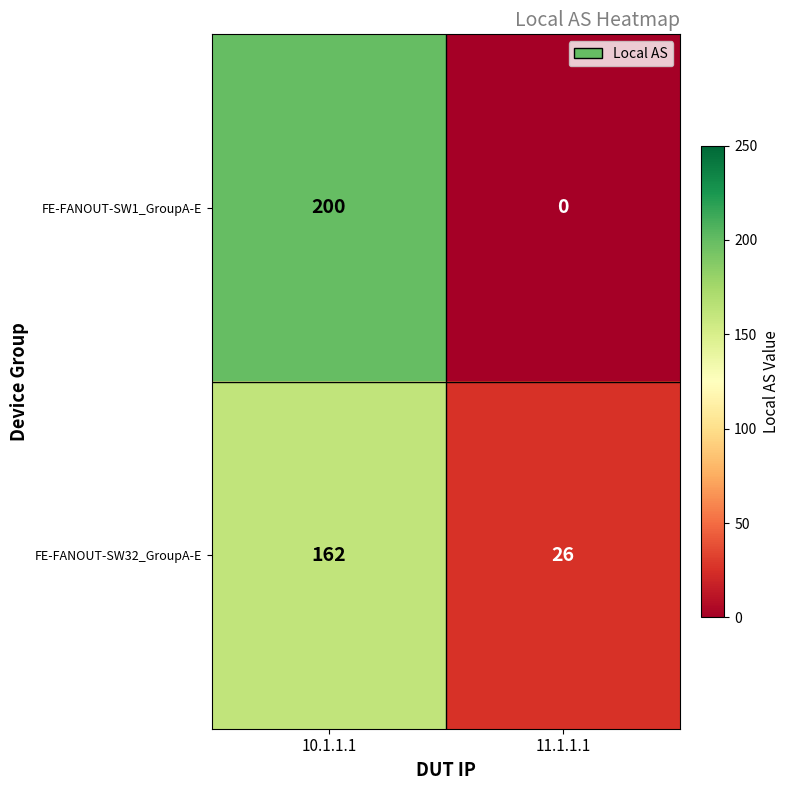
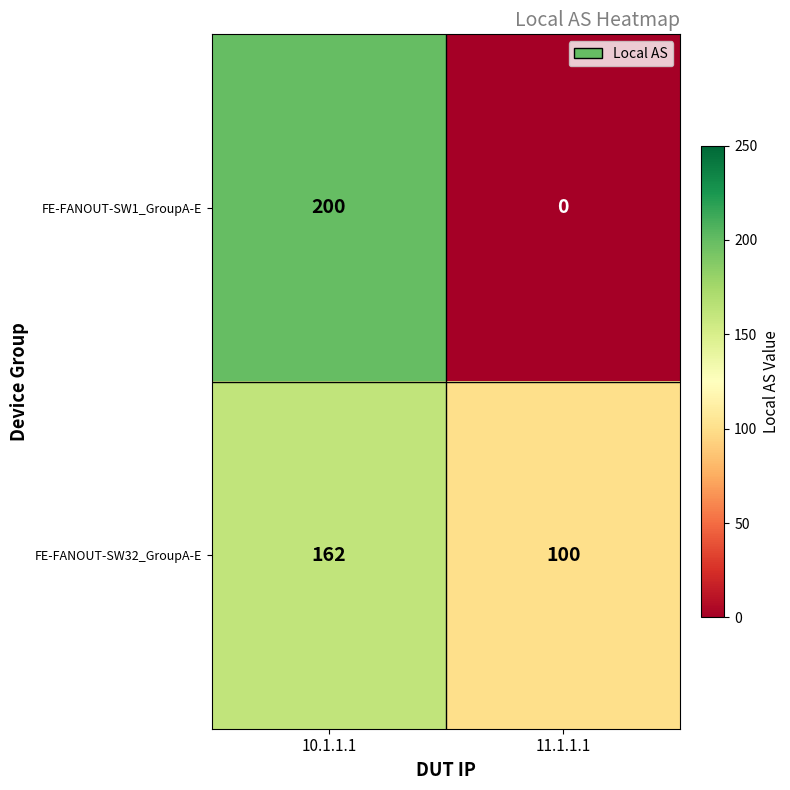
FE-FANOUT-SW32_GroupA-E, 11.1.1.1: 26 -> 100
